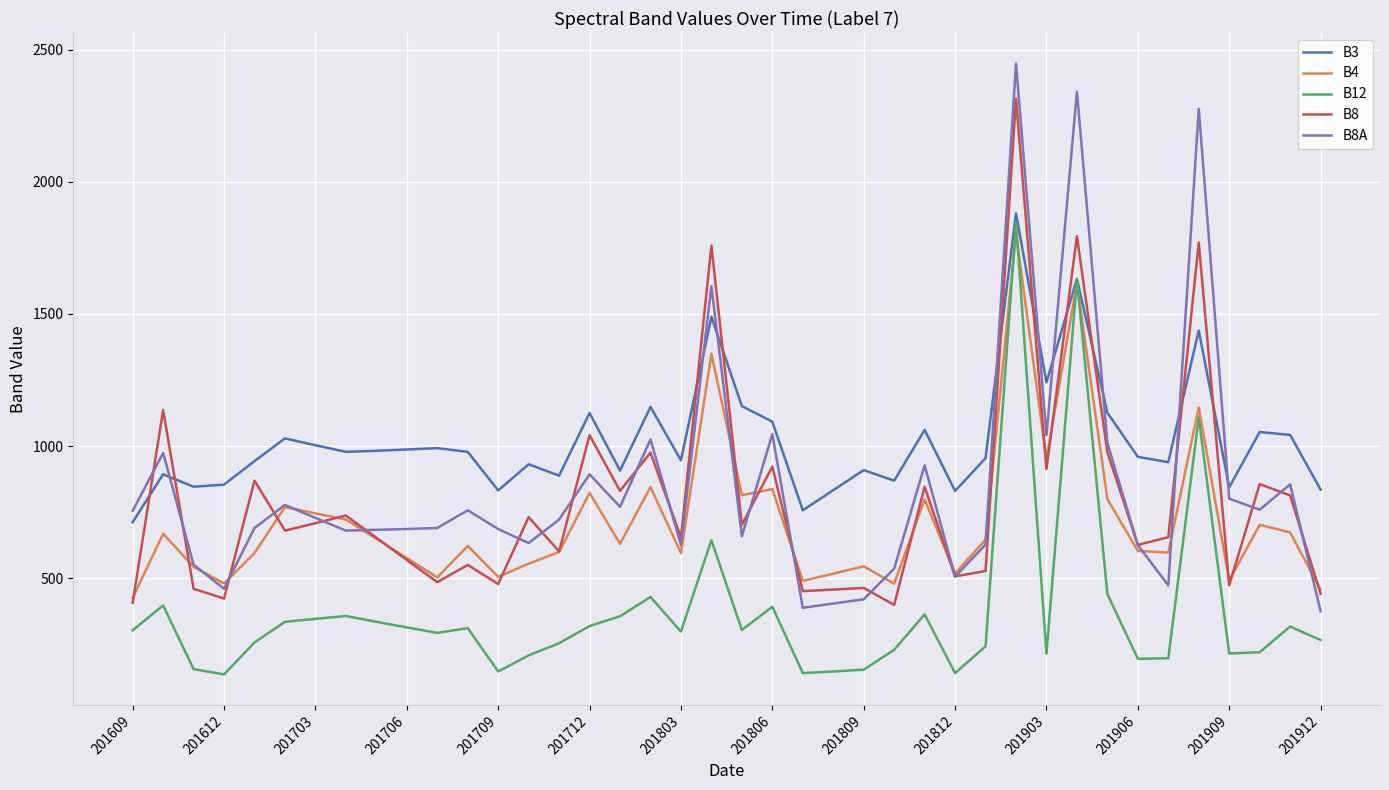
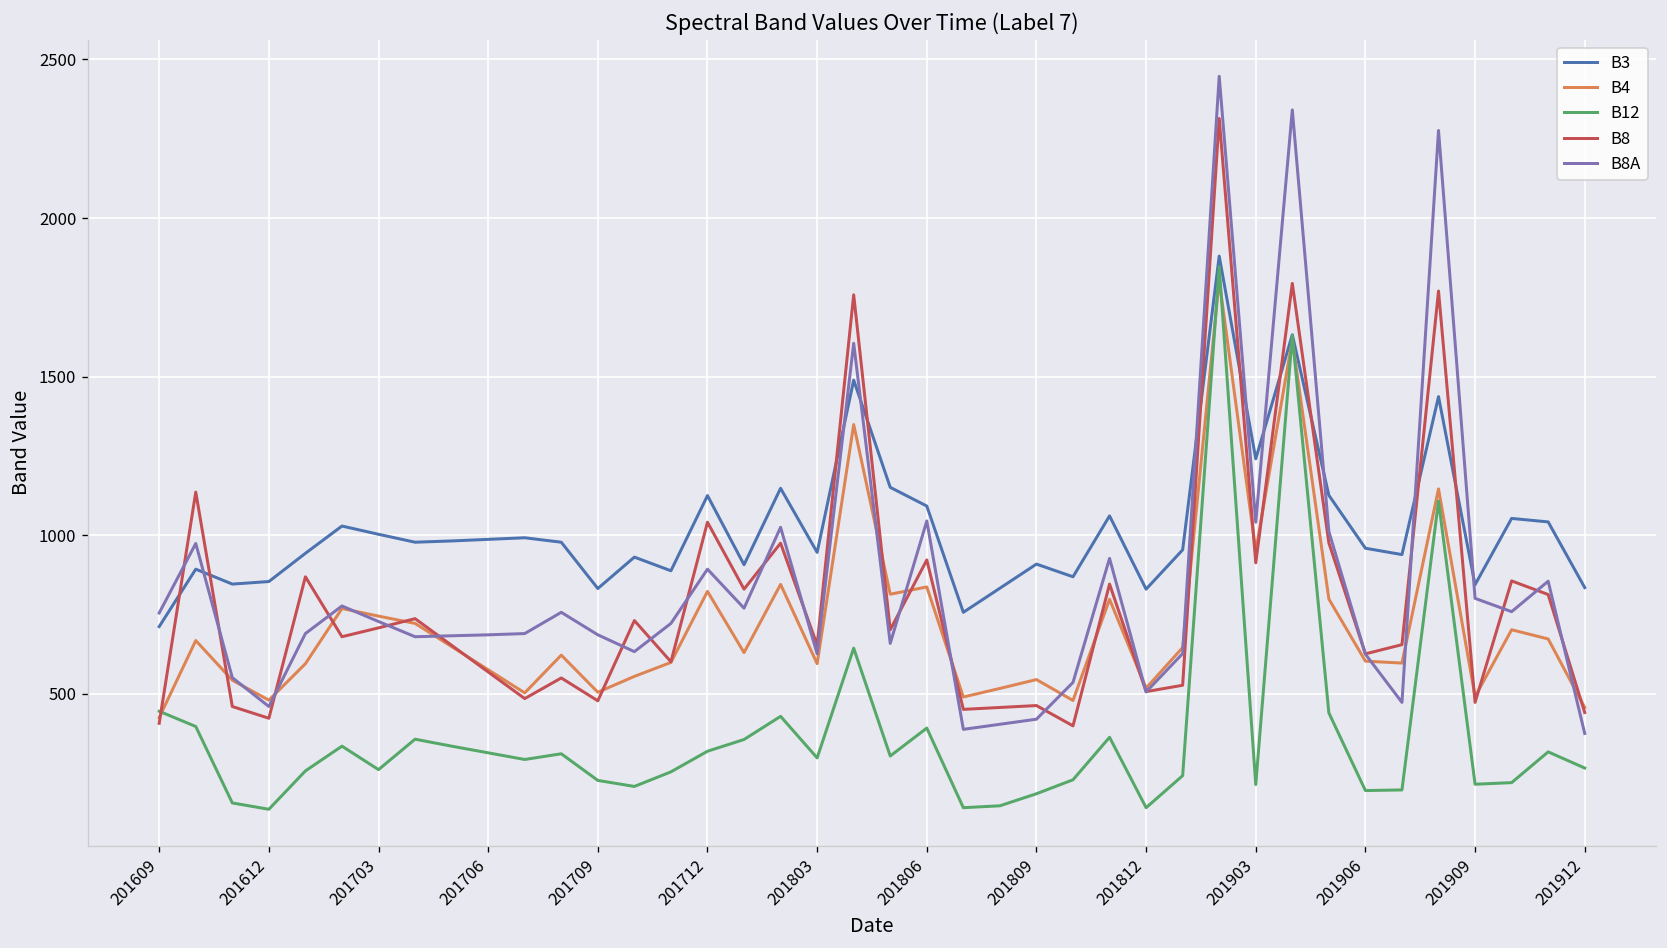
B12, 201609: 300 -> 450
B12, 201703: 350 -> 260
B12, 201709: 150 -> 230
B12, 201809: 150 -> 190
